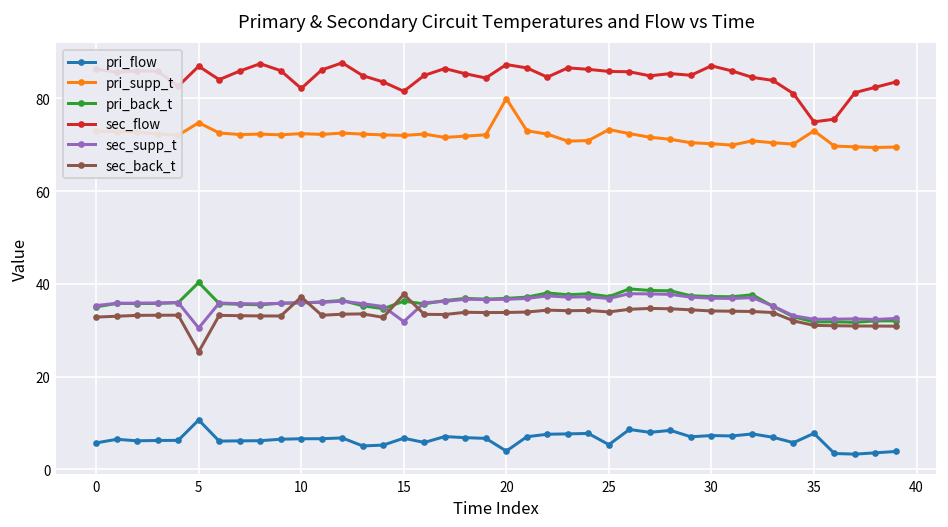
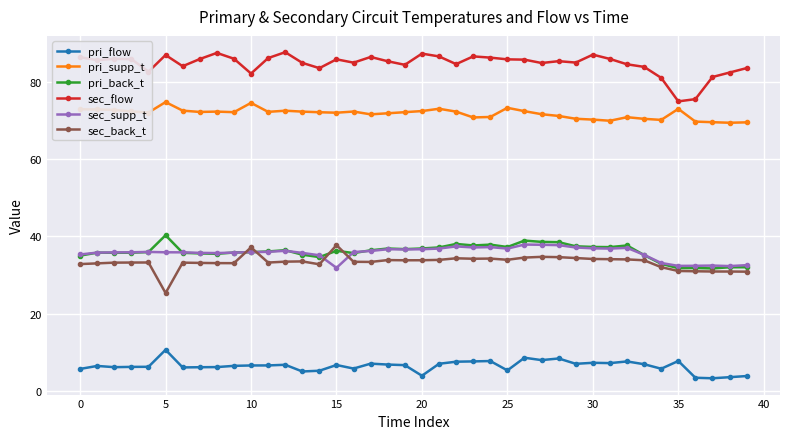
sec_supp_t, 5: 30 -> 36
pri_supp_t, 10: 72 -> 75
sec_flow, 15: 81 -> 86
pri_supp_t, 20: 80 -> 72
